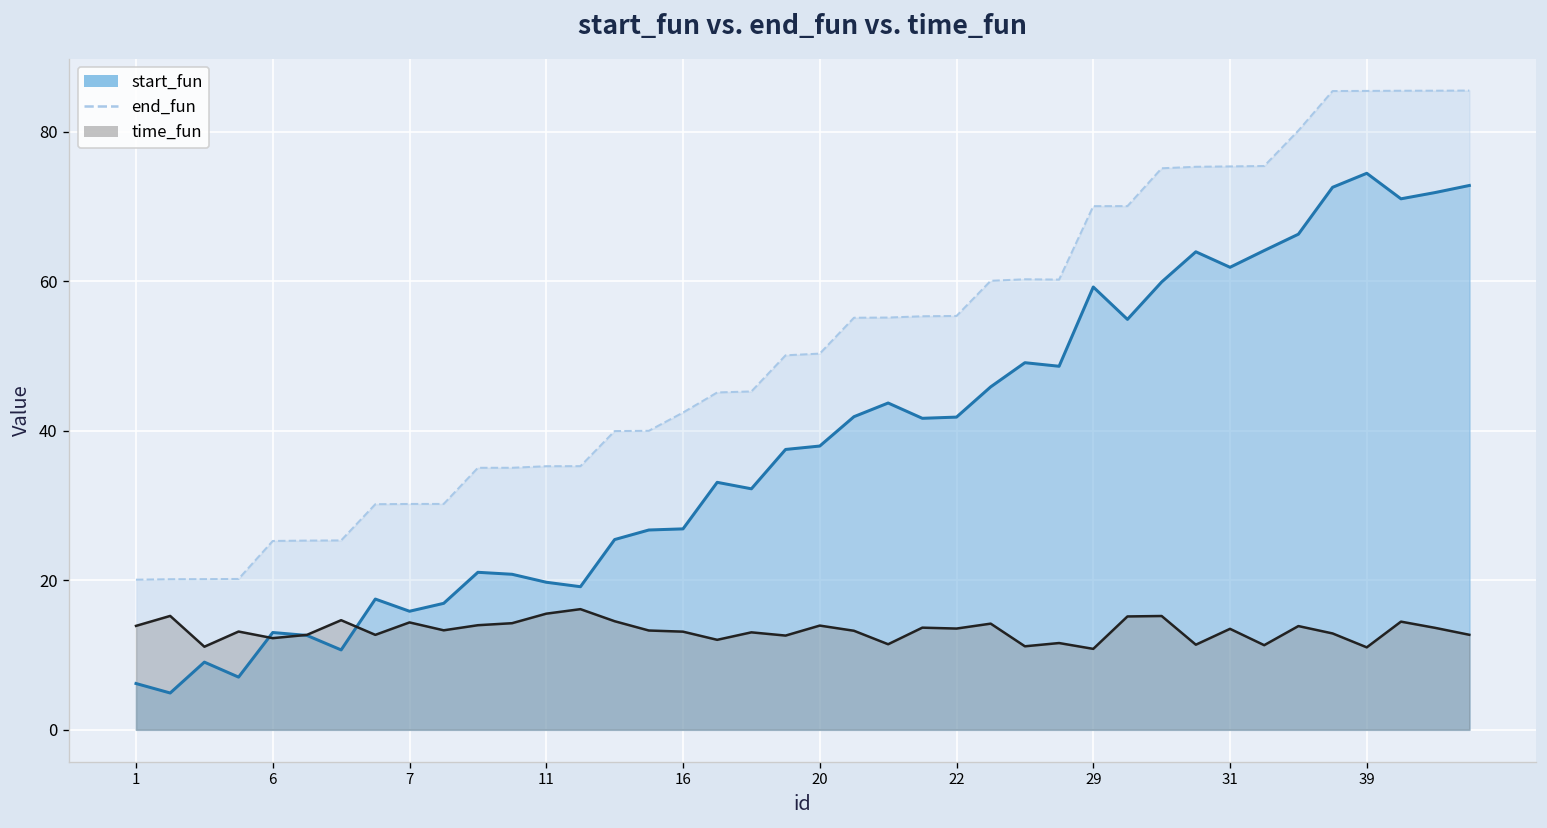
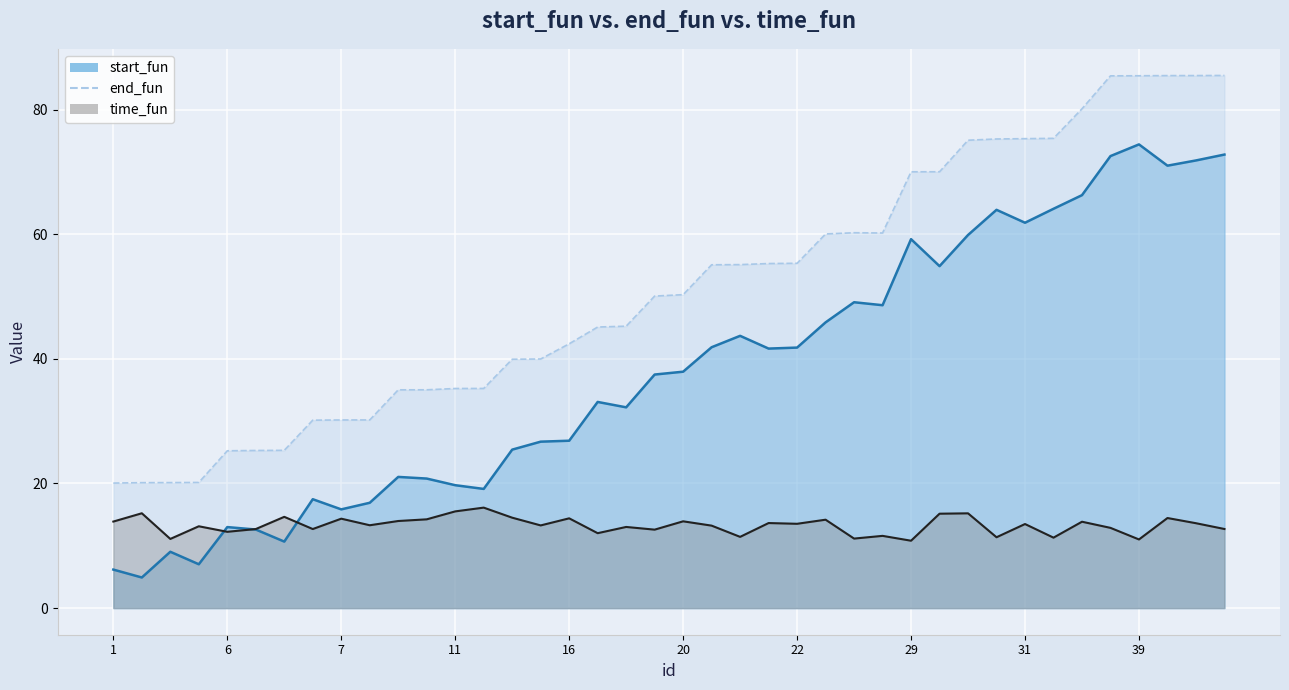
time_fun, 16: 13 -> 14
